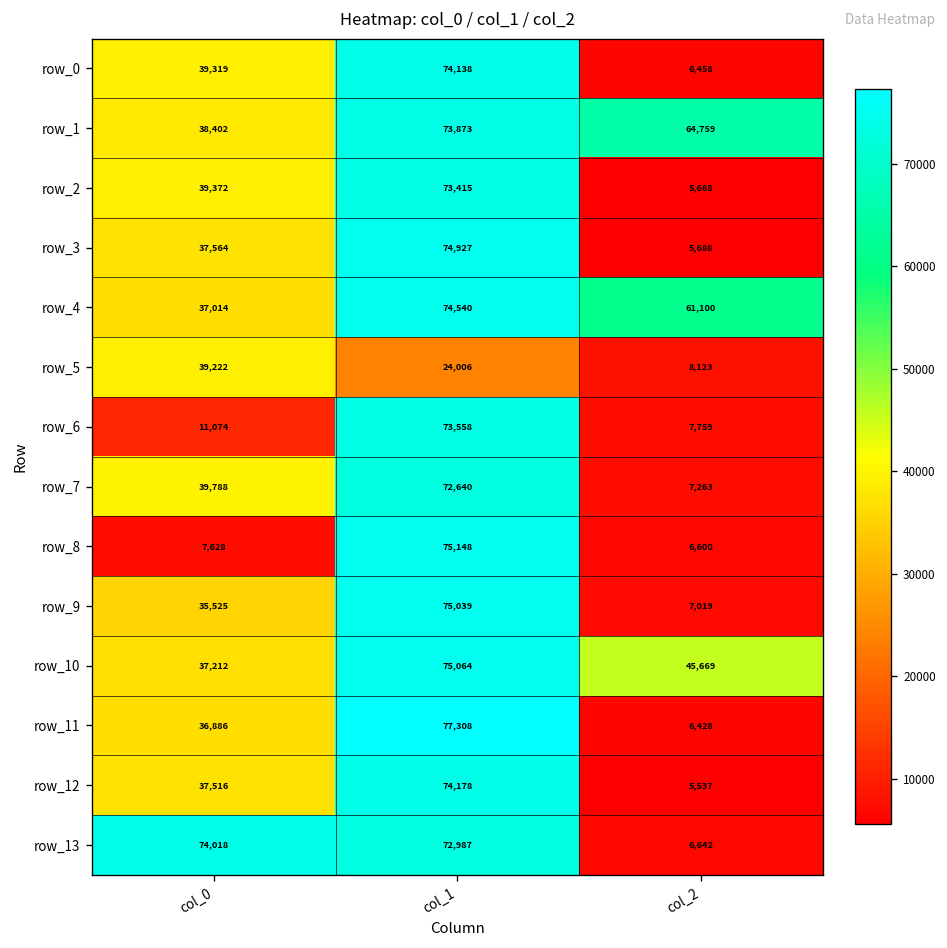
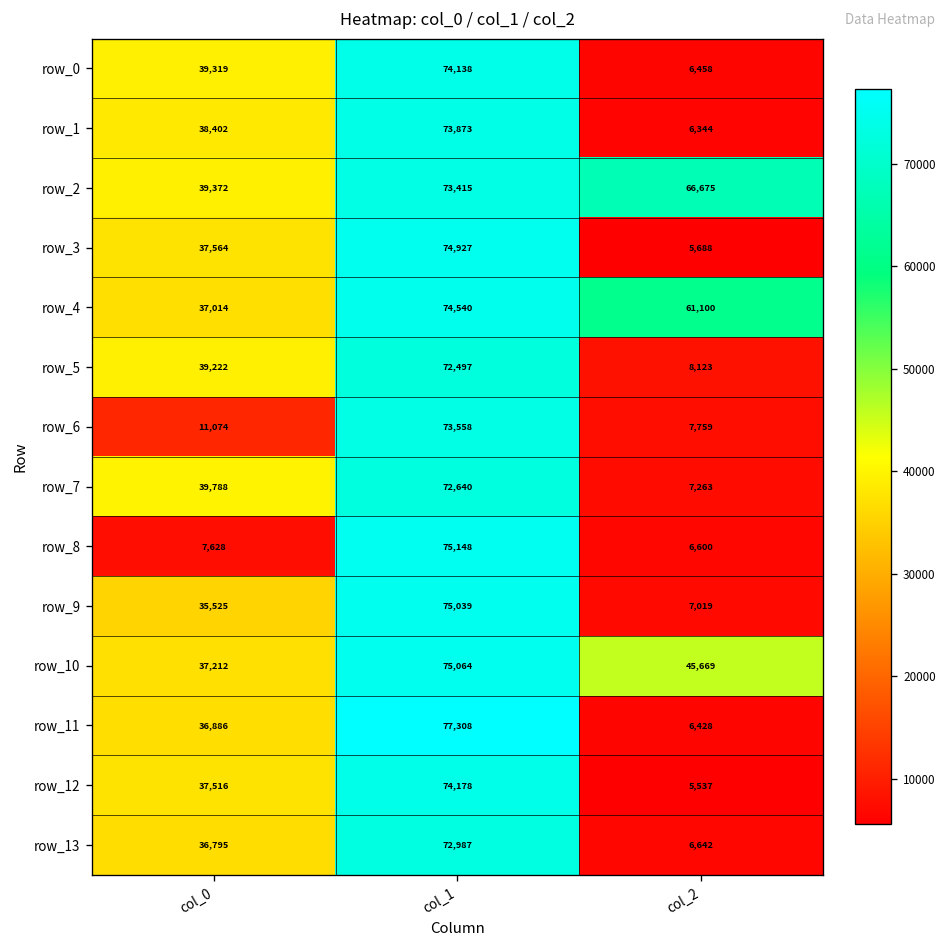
row_1, col_2: 64,759 -> 6,344
row_2, col_2: 5,668 -> 66,675
row_5, col_1: 24,006 -> 72,497
row_13, col_0: 74,018 -> 36,795
